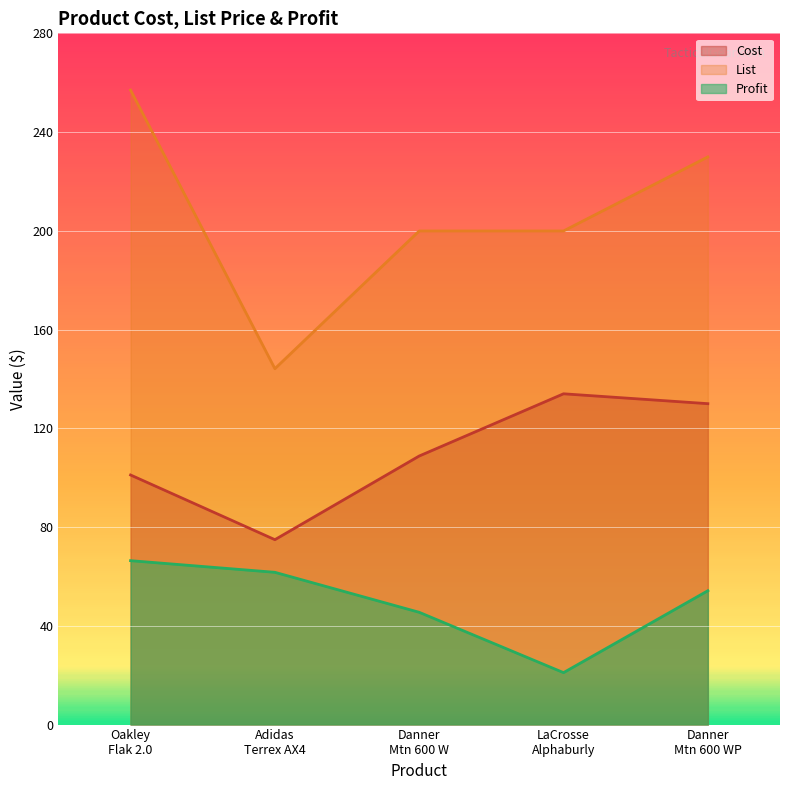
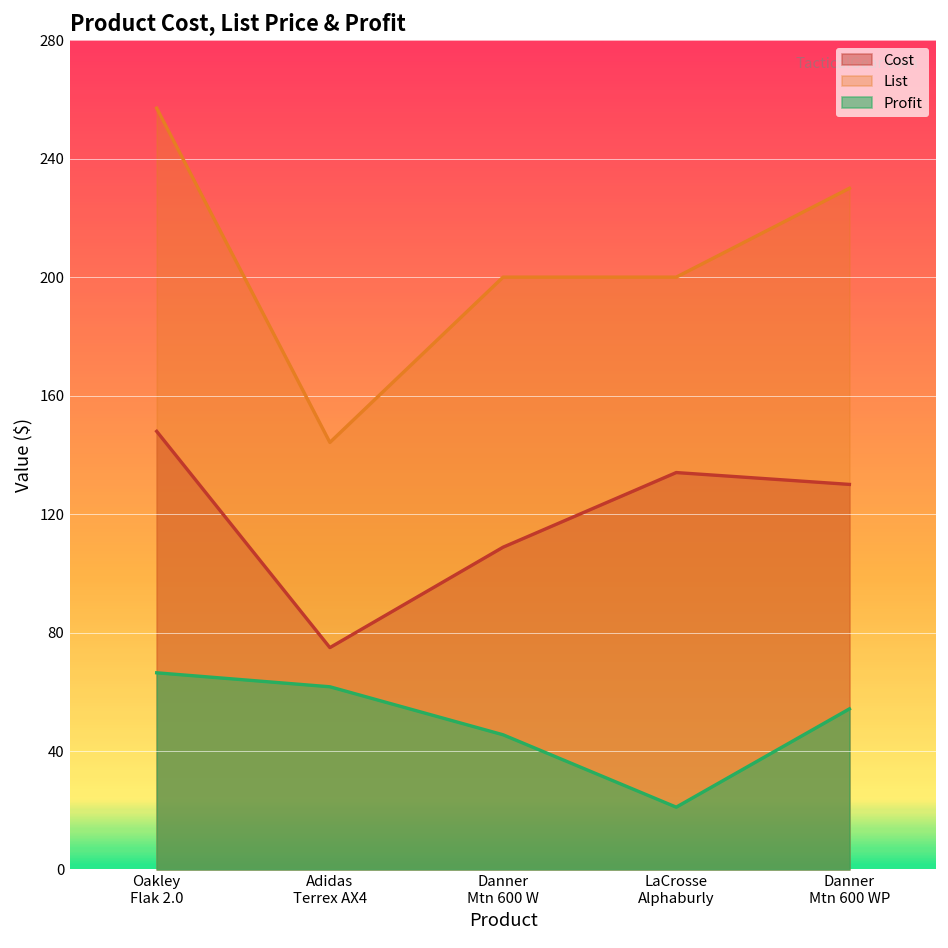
Cost, Oakley Flak 2.0: 101 -> 148
